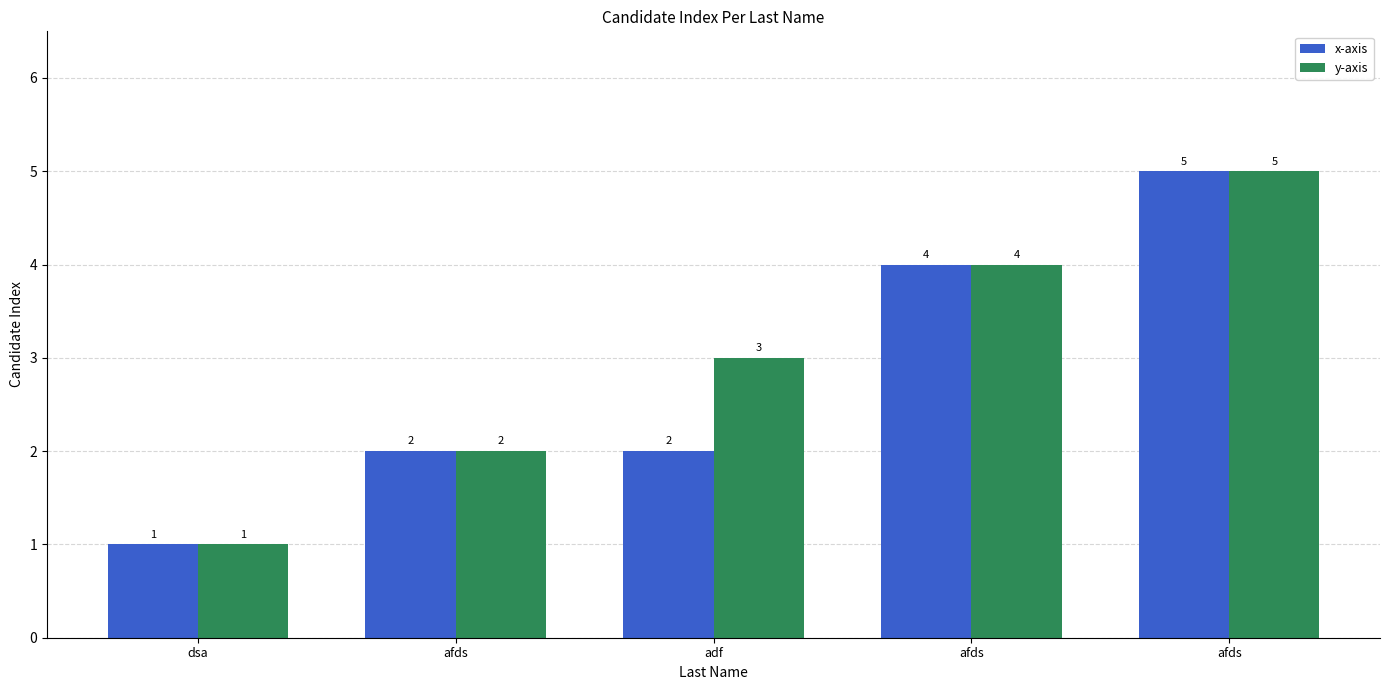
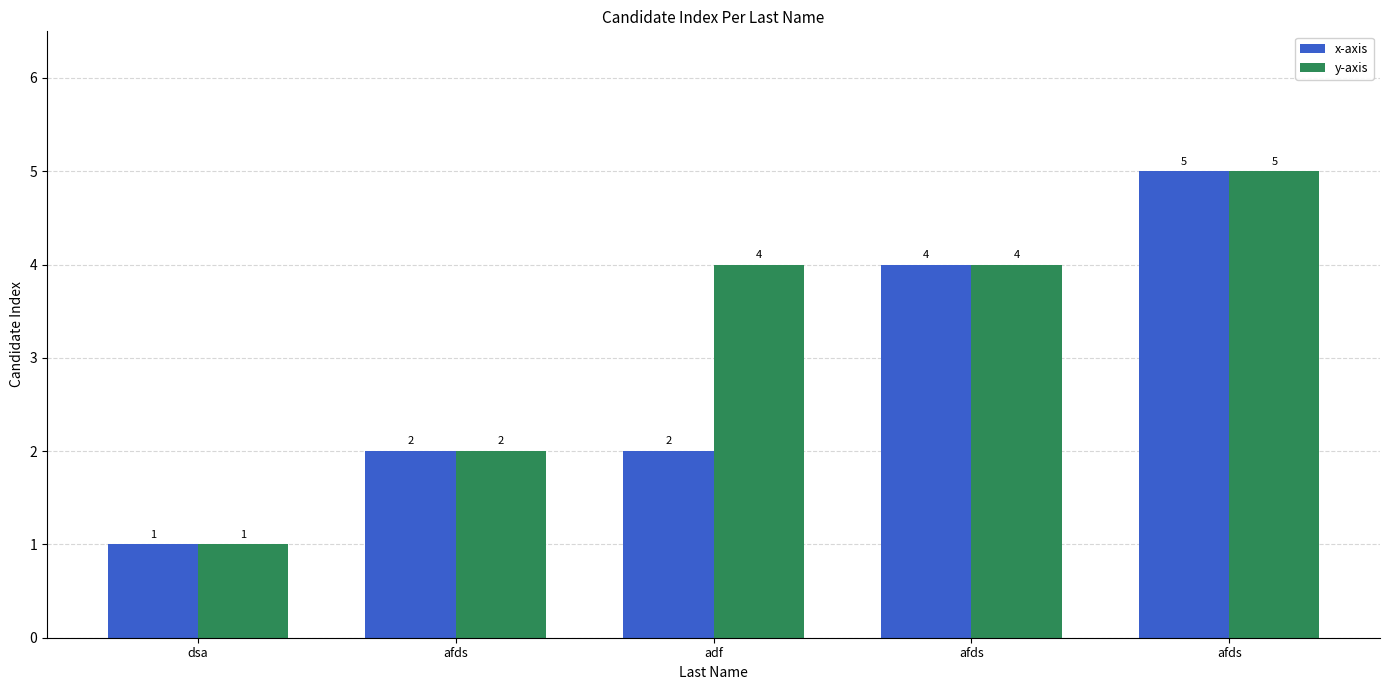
y-axis, adf: 3 -> 4
